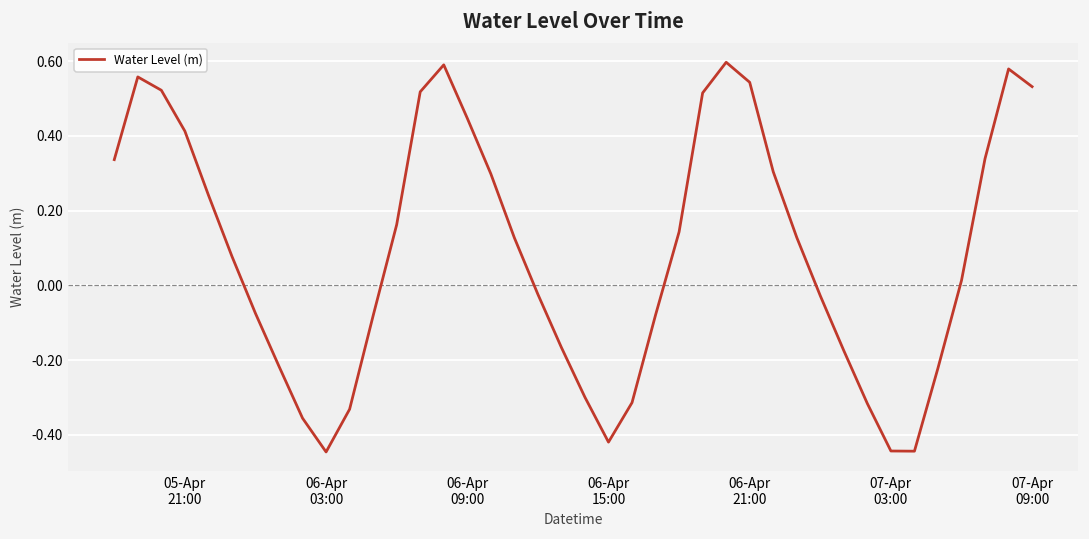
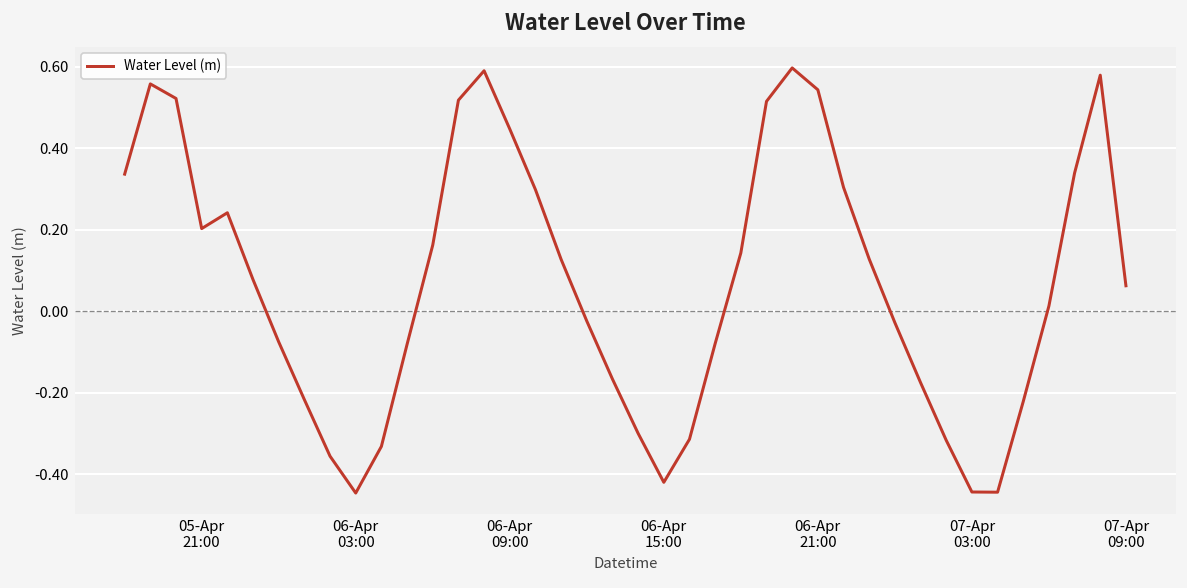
05-Apr 21:00: 0.41 -> 0.20
07-Apr 09:00: 0.53 -> 0.06
